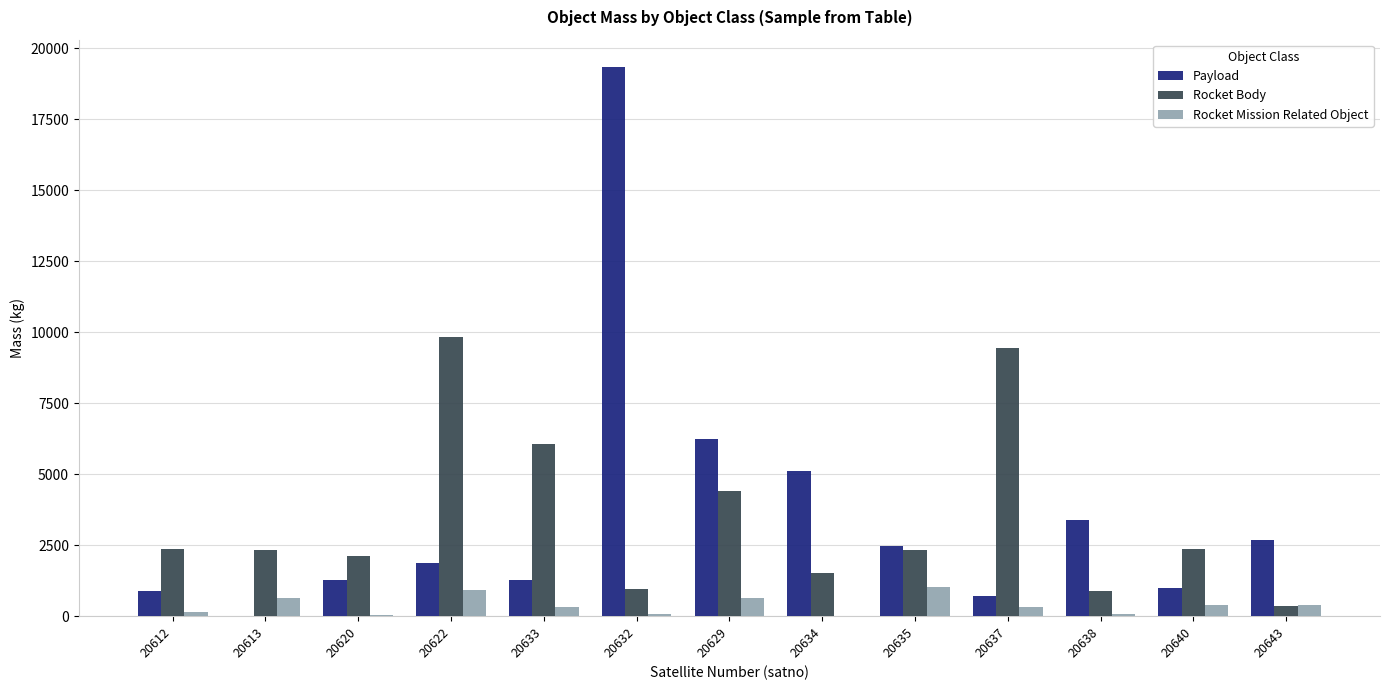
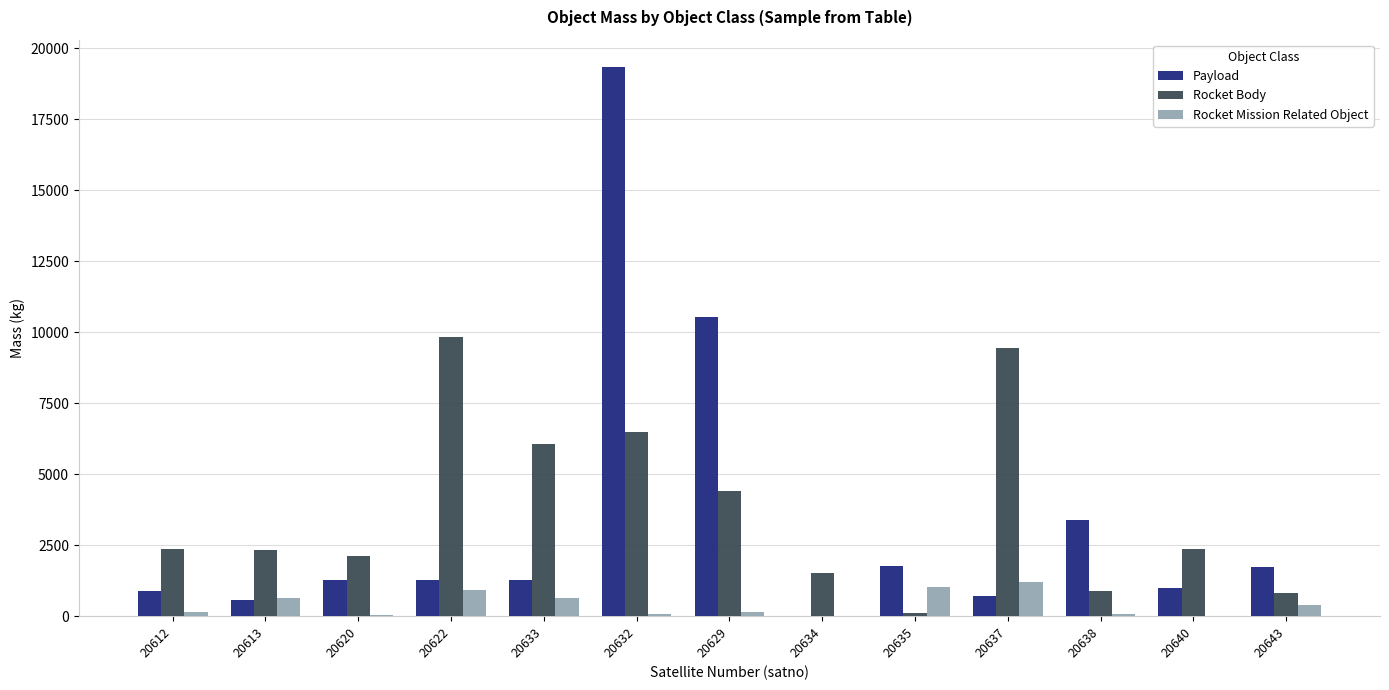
Payload, 20613: 0 -> 600
Payload, 20622: 1900 -> 1300
Rocket Mission Related Object, 20633: 300 -> 600
Rocket Body, 20632: 900 -> 6500
Payload, 20629: 6200 -> 10500
Rocket Mission Related Object, 20629: 600 -> 100
Payload, 20634: 5100 -> 0
Payload, 20635: 2500 -> 1800
Rocket Body, 20635: 2300 -> 100
Rocket Mission Related Object, 20637: 300 -> 1200
Rocket Mission Related Object, 20640: 400 -> 0
Payload, 20643: 2700 -> 1800
Rocket Body, 20643: 300 -> 800
